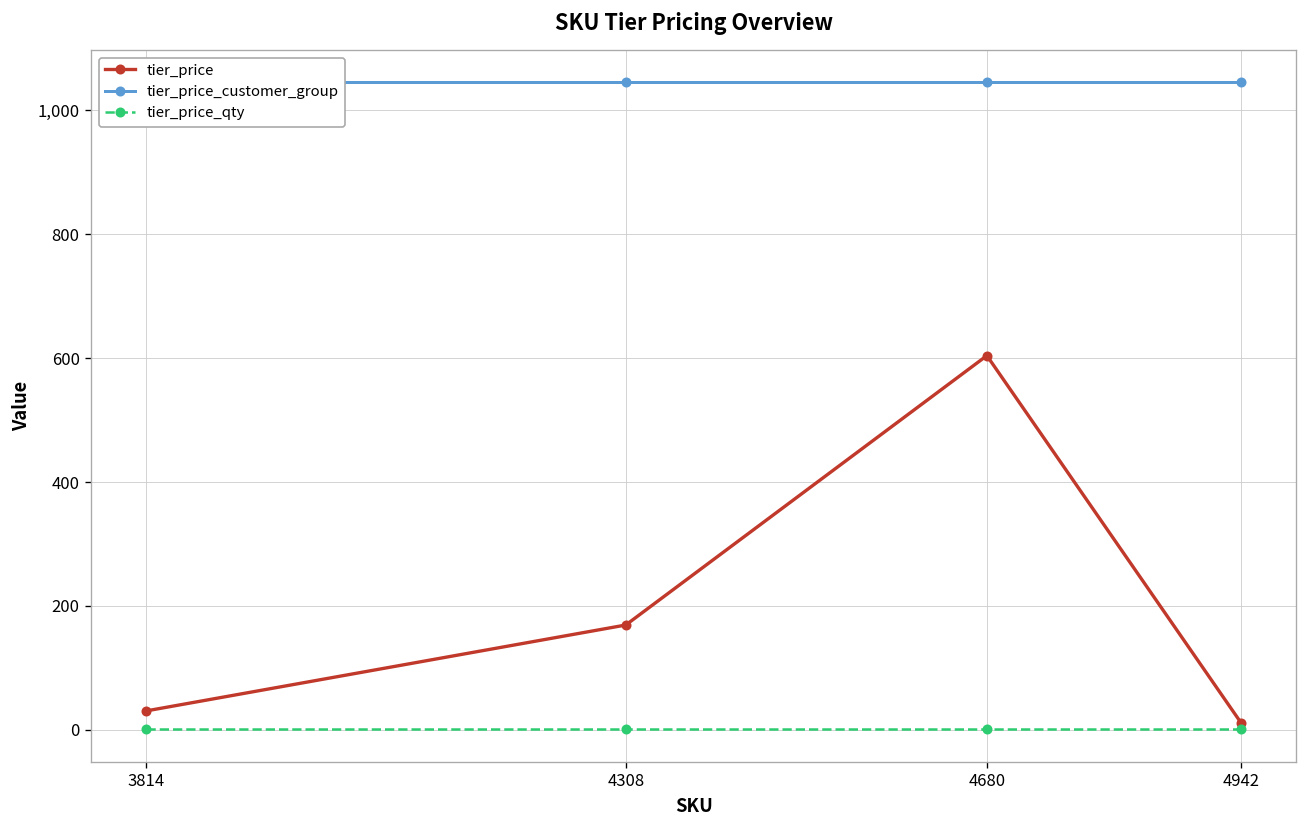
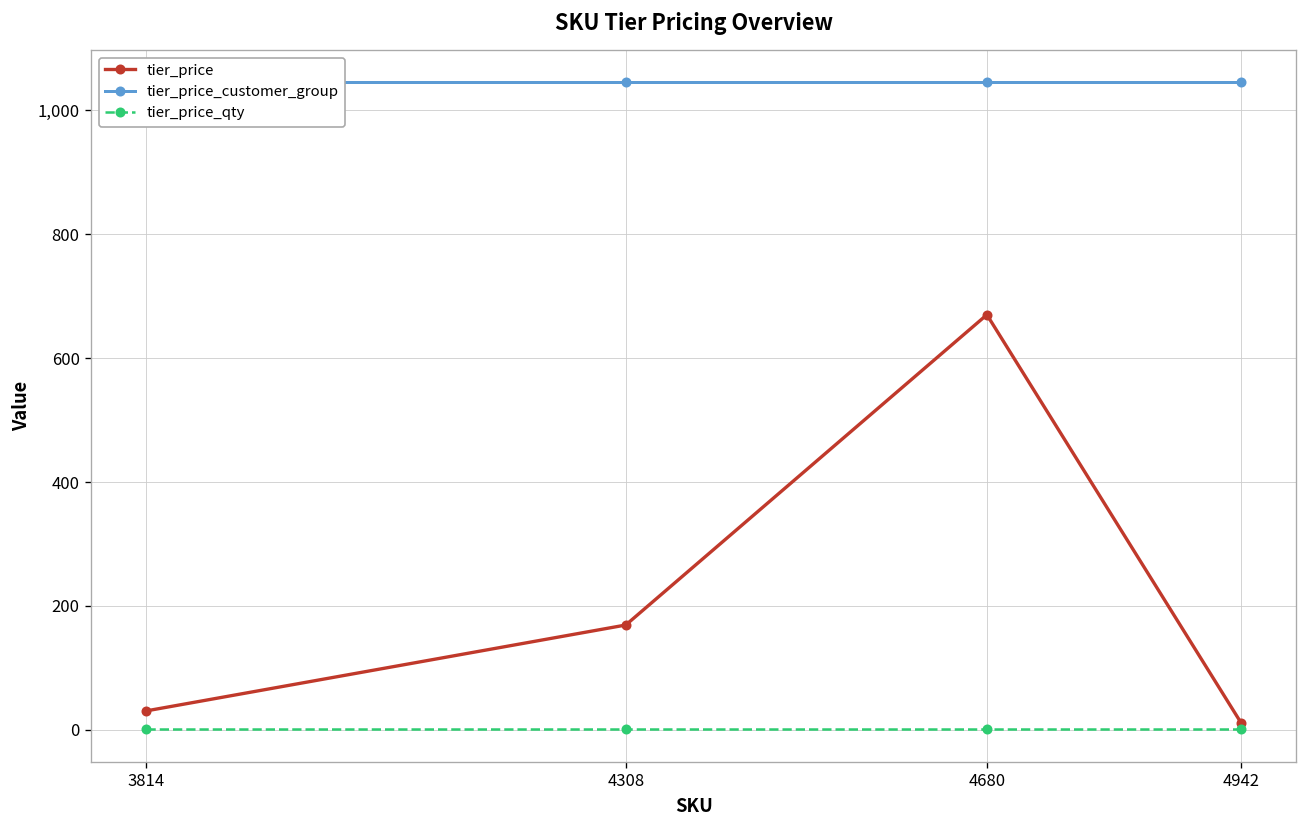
tier_price, 4680: 600 -> 670
